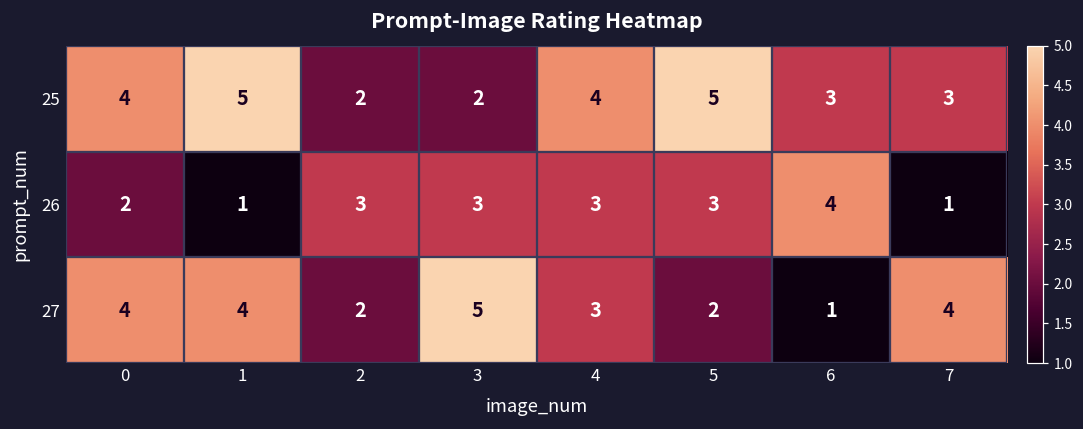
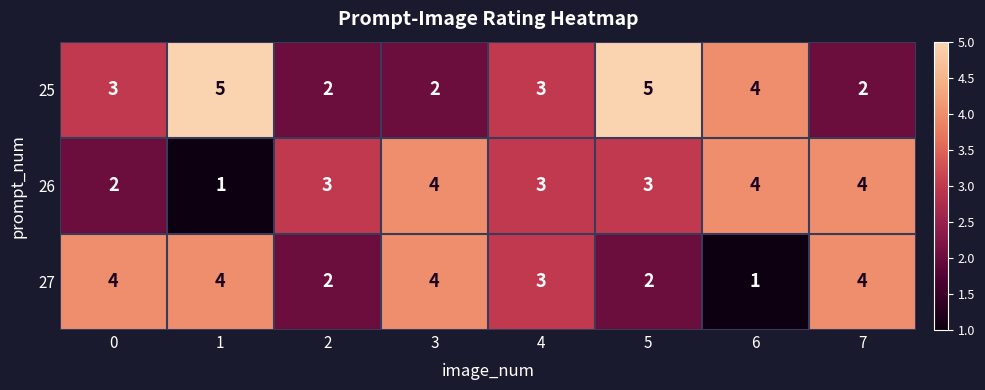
25, 0: 4 -> 3
25, 4: 4 -> 3
25, 6: 3 -> 4
25, 7: 3 -> 2
26, 3: 3 -> 4
26, 7: 1 -> 4
27, 3: 5 -> 4
